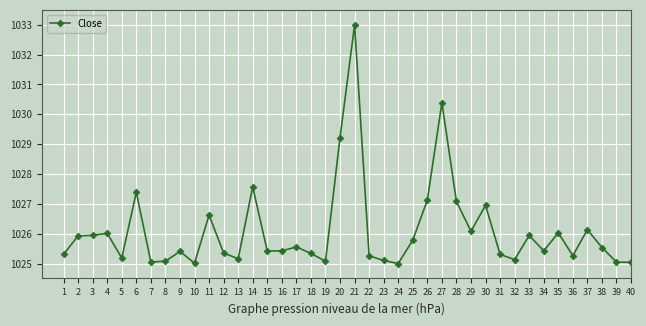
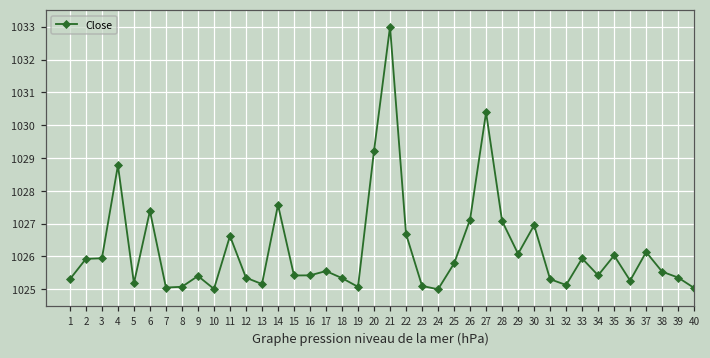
4: 1026.0 -> 1028.8
22: 1025.3 -> 1026.7
39: 1025.0 -> 1025.4
